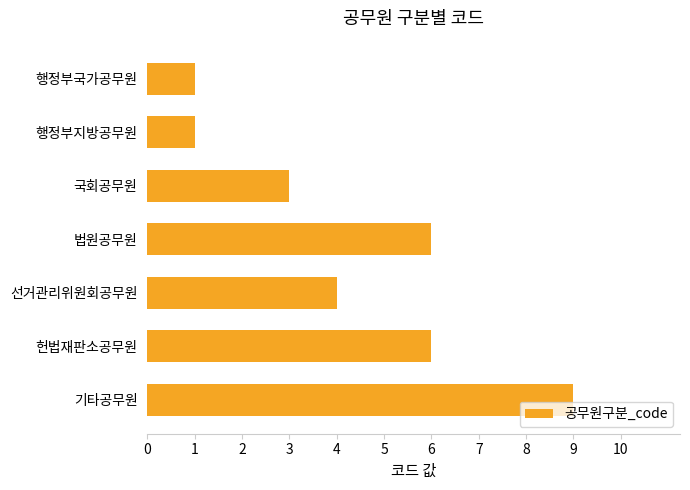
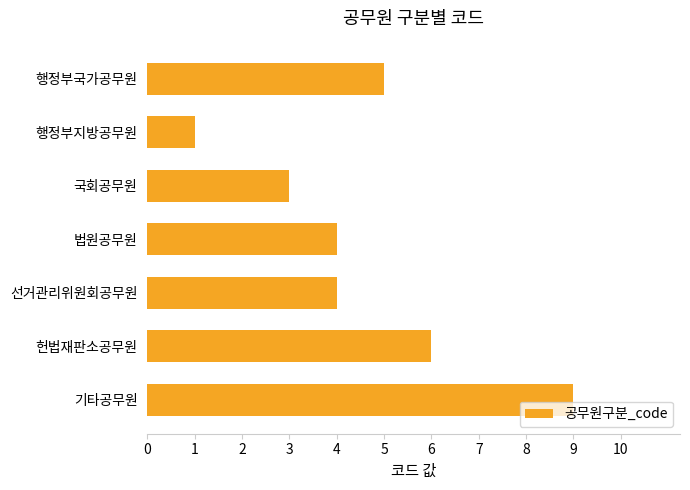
행정부국가공무원: 1 -> 5
법원공무원: 6 -> 4
